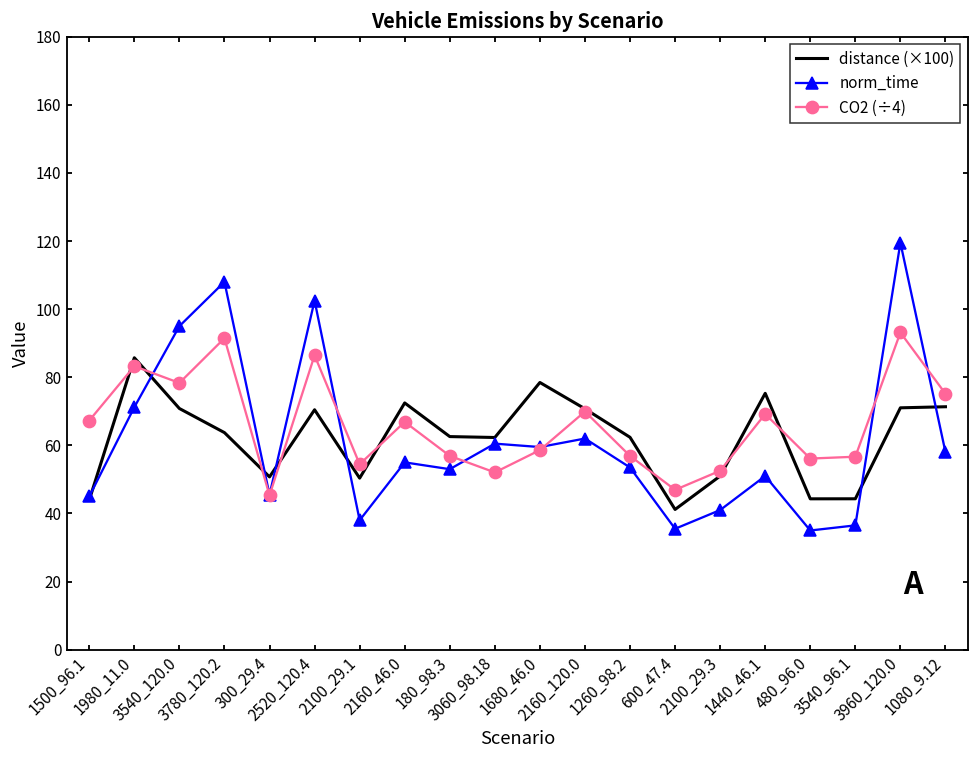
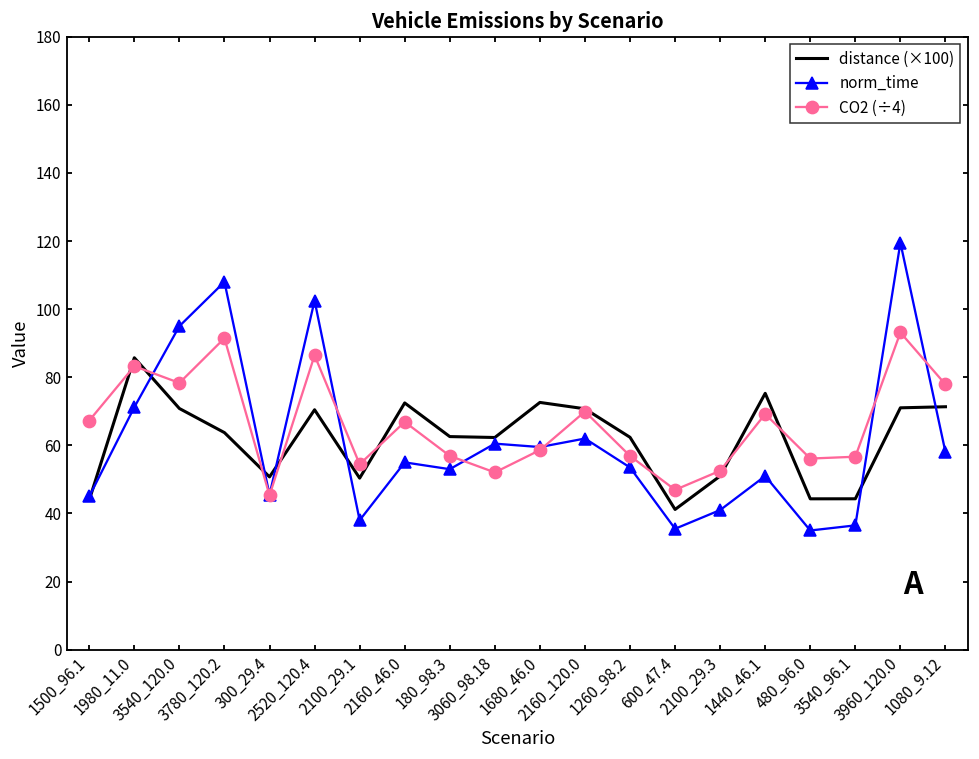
distance (×100), 1680_46.0: 78 -> 73
CO2 (÷4), 1080_9.12: 75 -> 78
